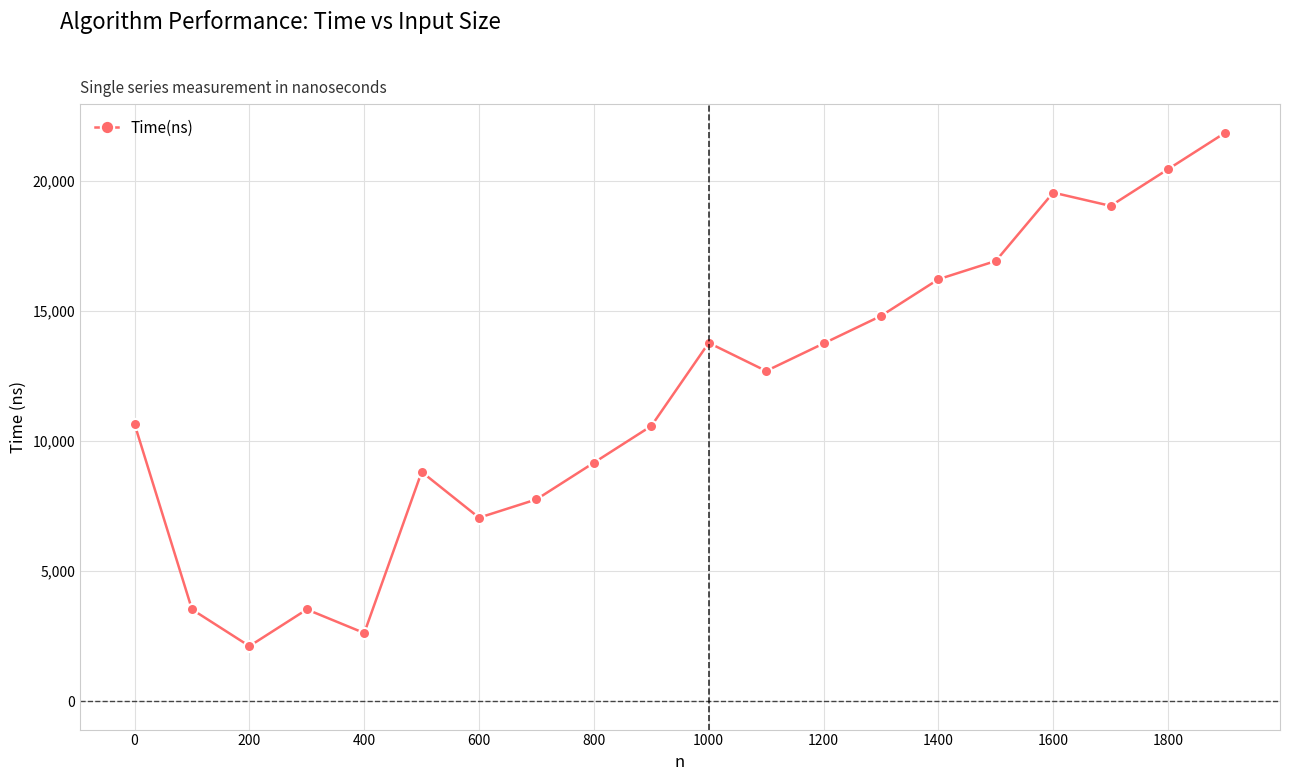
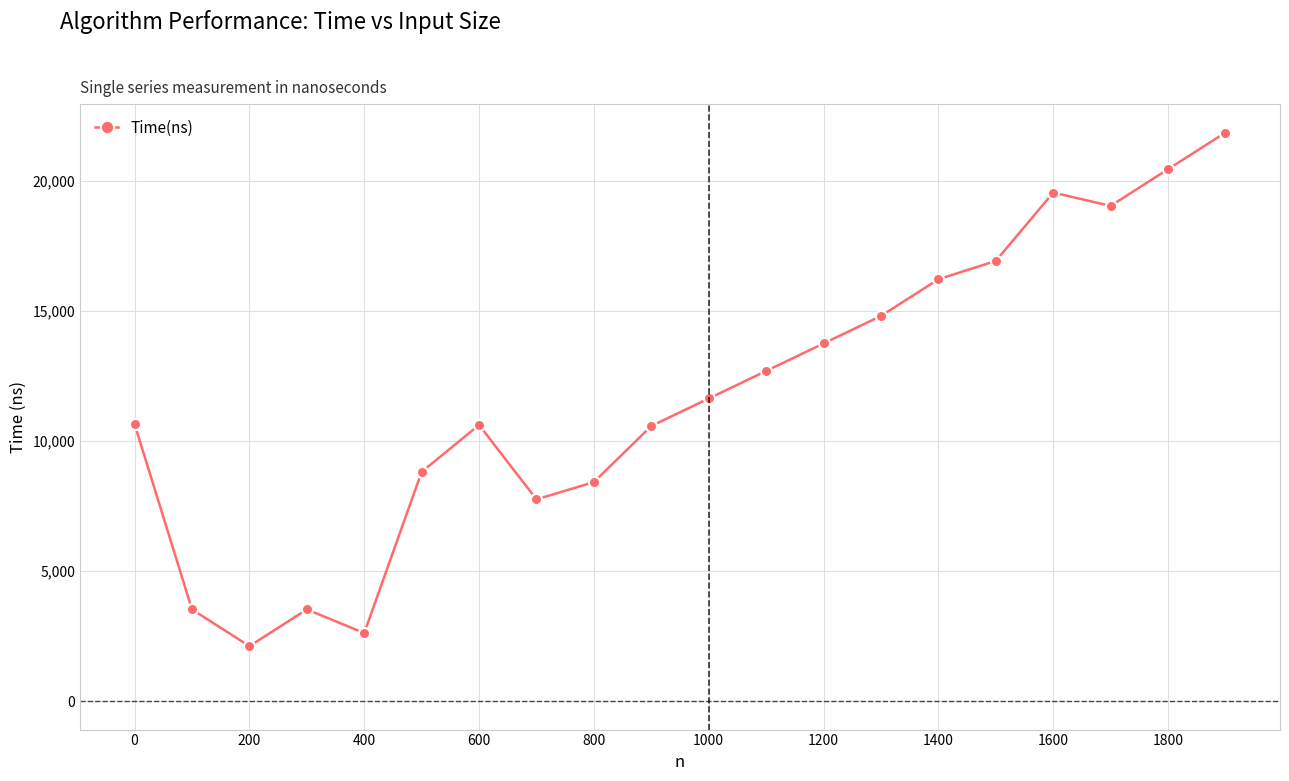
600: 7,100 -> 10,600
800: 9,200 -> 8,400
1000: 13,800 -> 11,600
